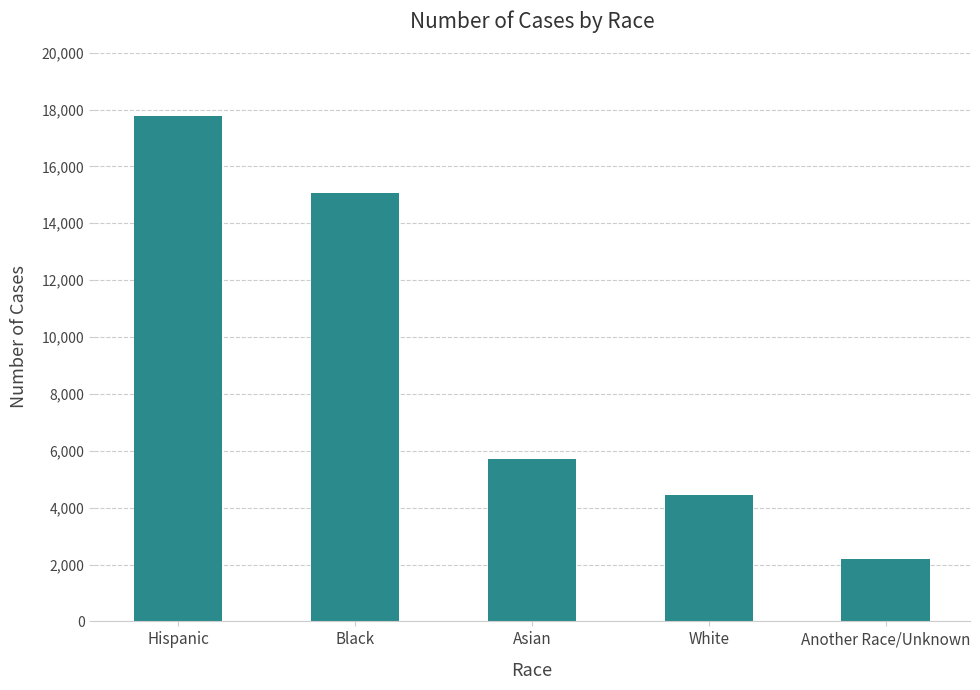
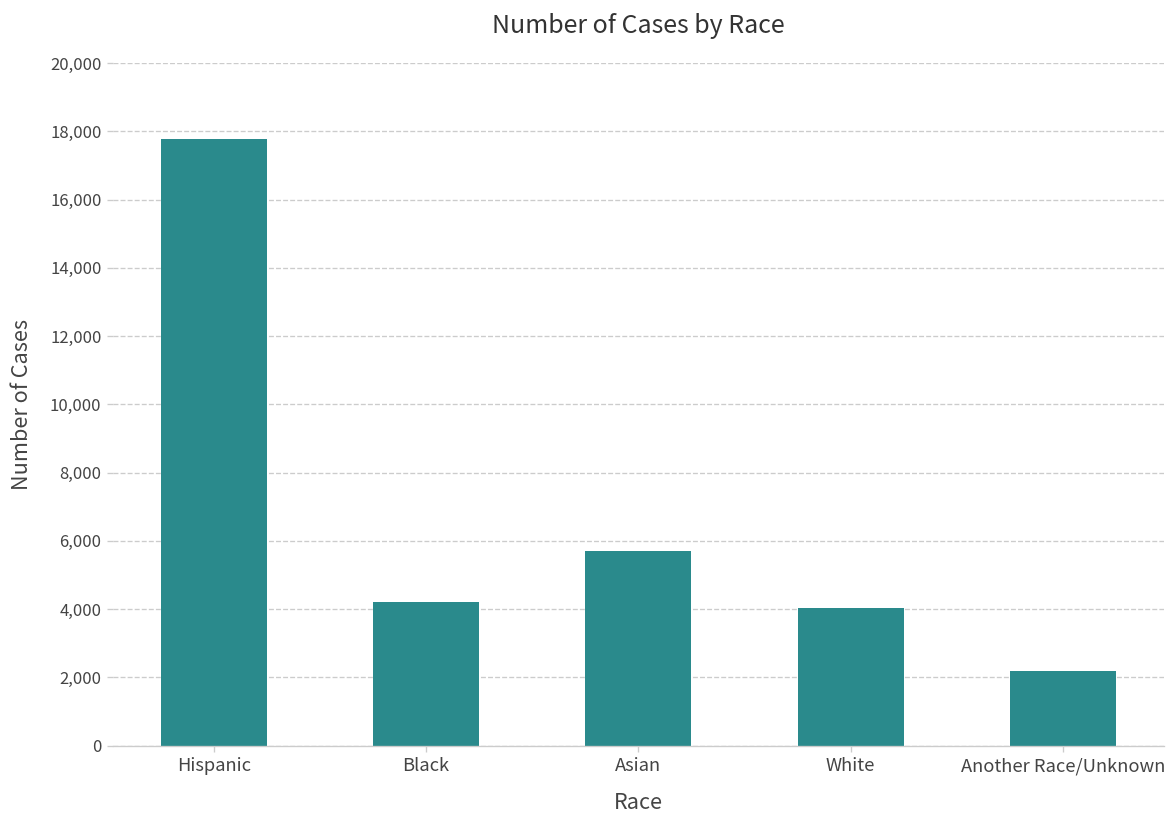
Black: 15,100 -> 4,200
White: 4,400 -> 4,000
